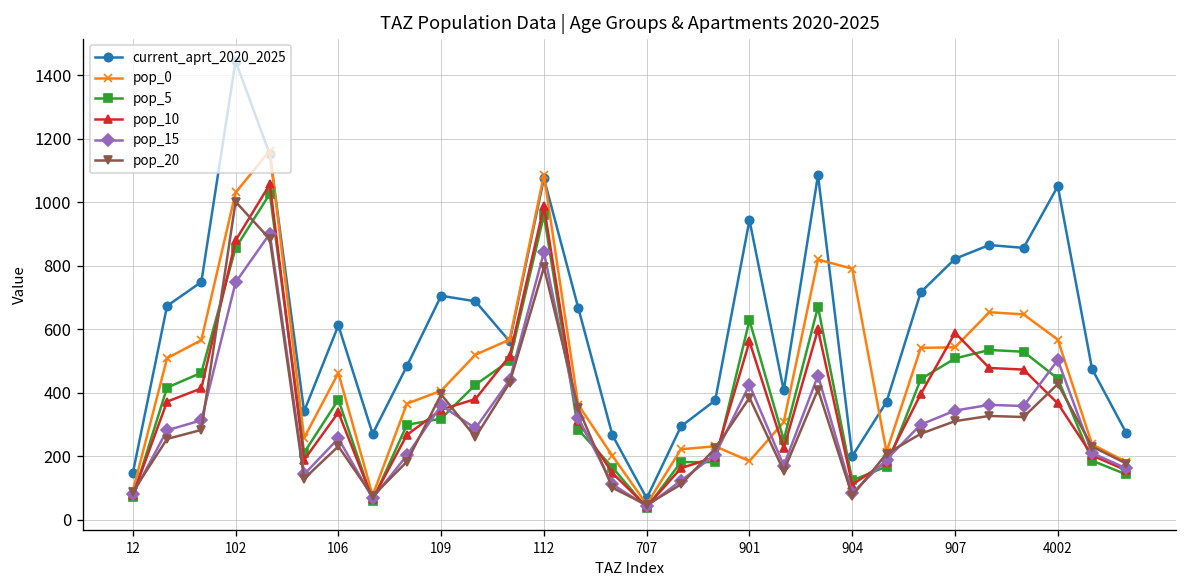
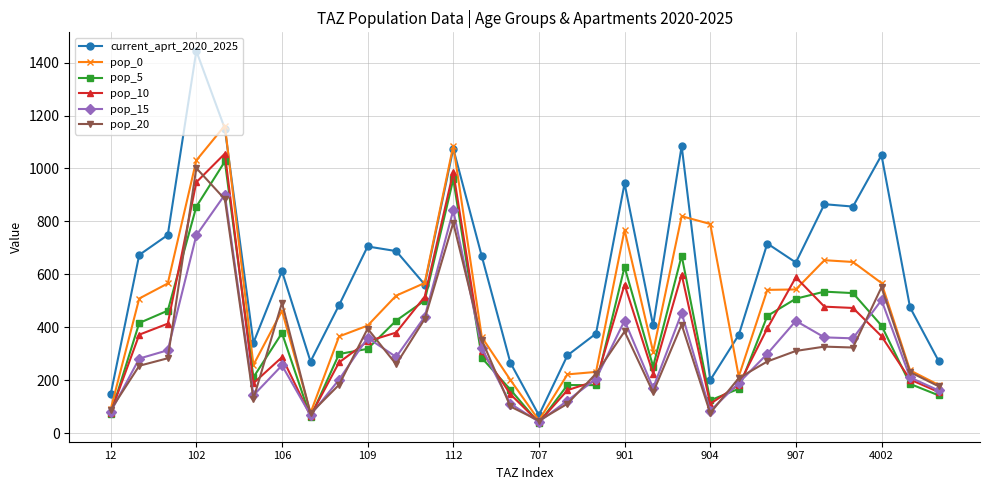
pop_10, 102: 880 -> 950
pop_10, 106: 340 -> 290
pop_20, 106: 230 -> 490
pop_0, 901: 180 -> 770
current_aprt_2020_2025, 907: 820 -> 640
pop_15, 907: 340 -> 420
pop_5, 4002: 440 -> 410
pop_20, 4002: 430 -> 550
